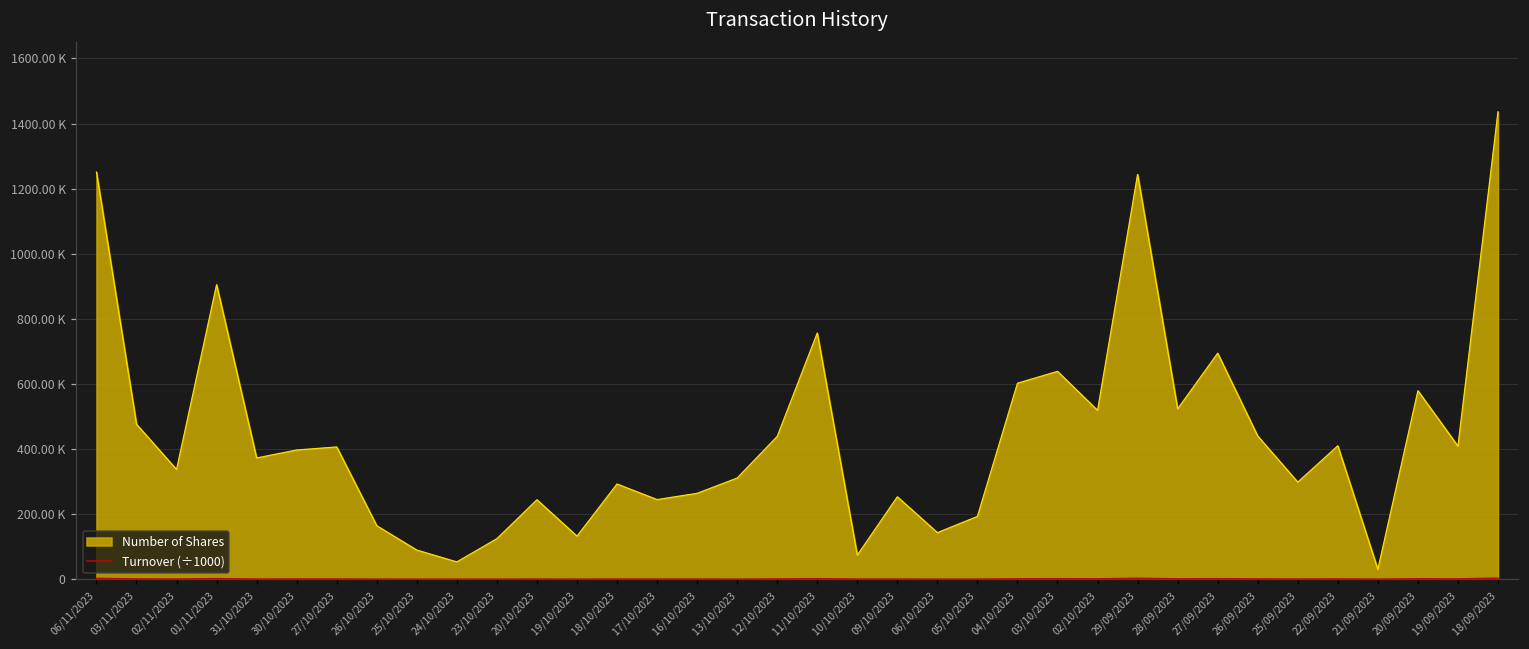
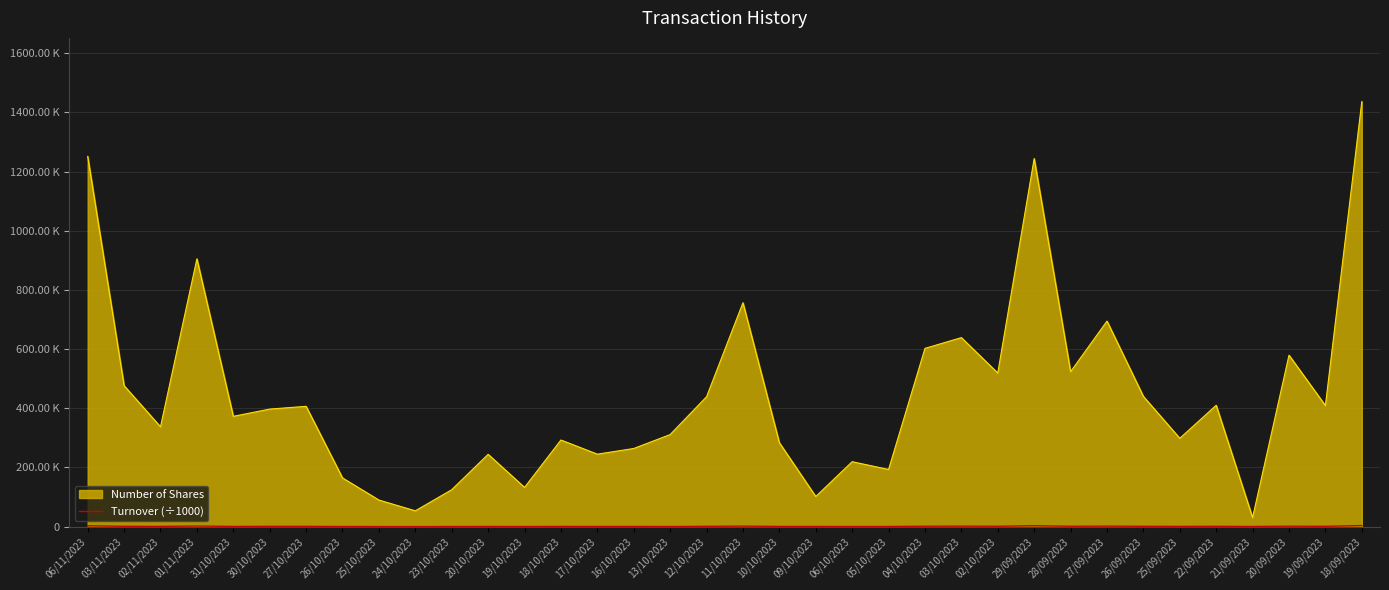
Number of Shares, 10/10/2023: 70000 -> 280000
Number of Shares, 09/10/2023: 250000 -> 100000
Number of Shares, 06/10/2023: 140000 -> 220000
